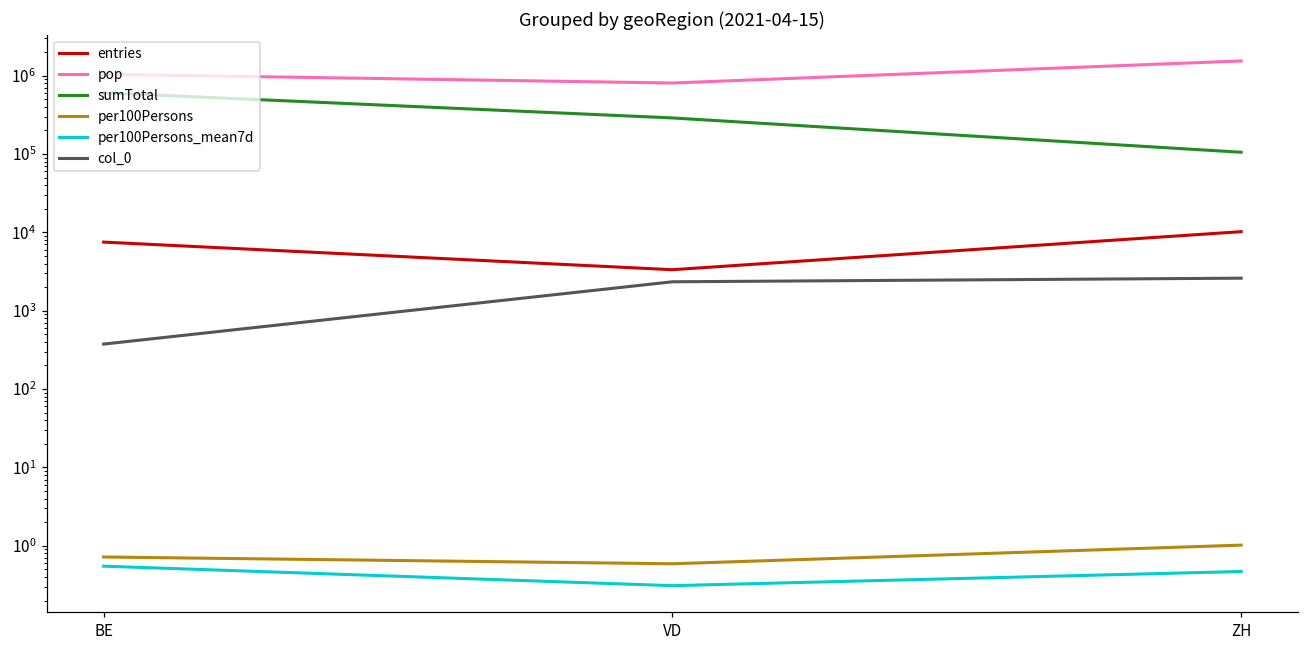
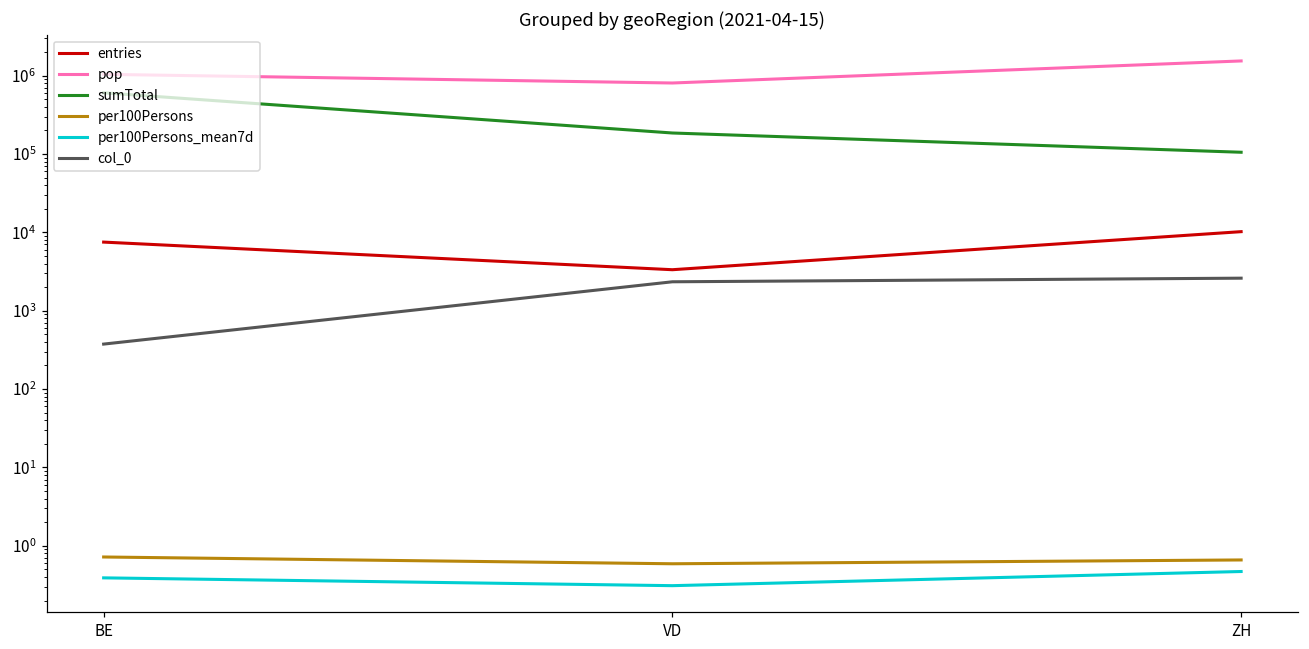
per100Persons_mean7d, BE: 0.6 -> 0.4
sumTotal, VD: 290000 -> 190000
per100Persons, ZH: 1.0 -> 0.7
